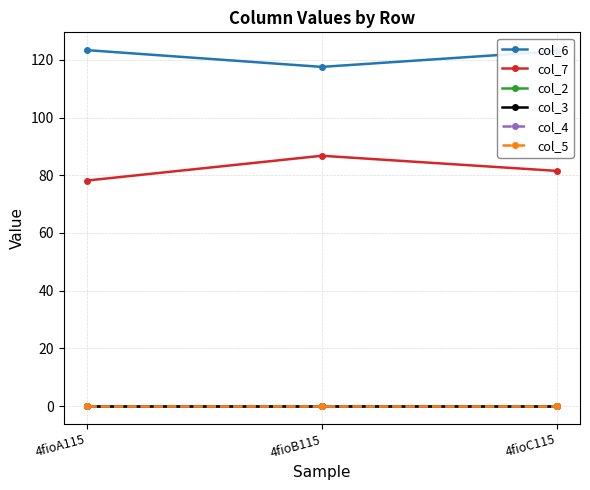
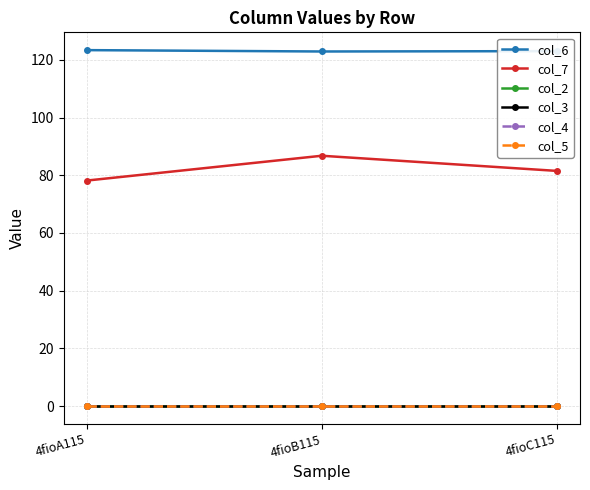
col_6, 4fioB115: 118 -> 123
